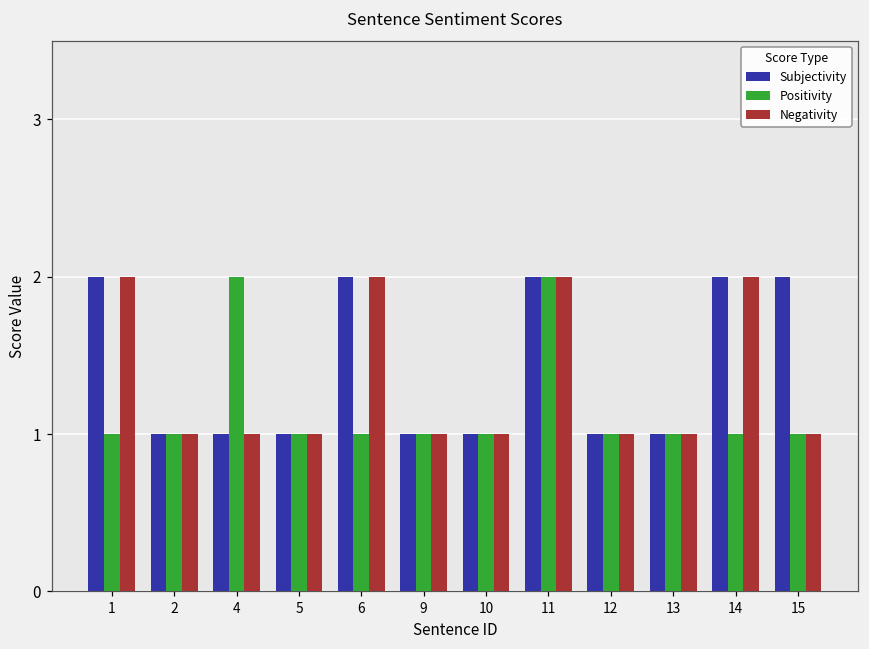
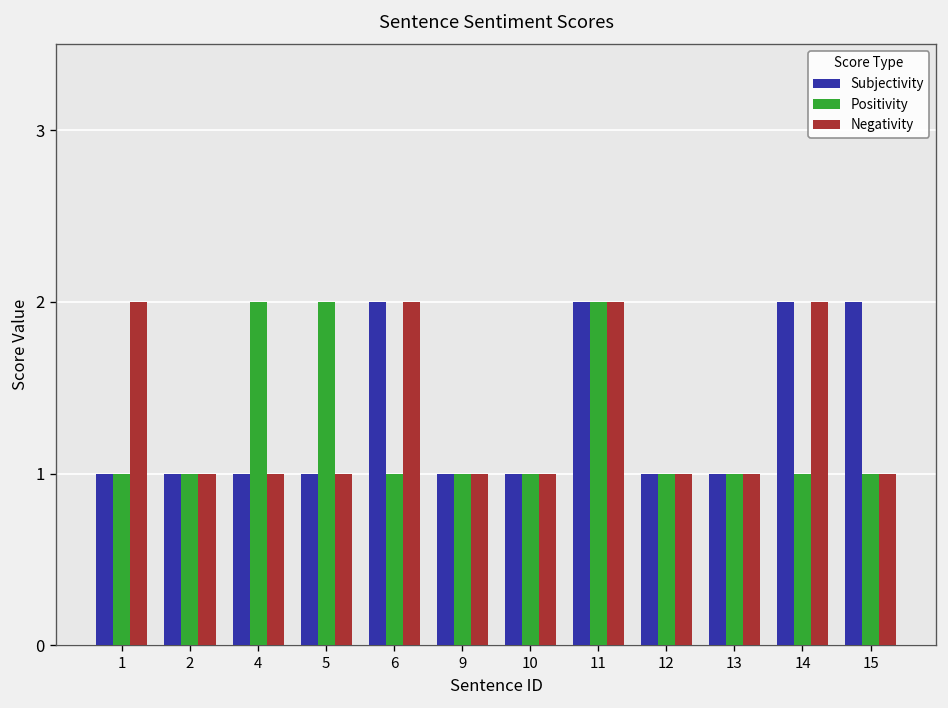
Subjectivity, 1: 2 -> 1
Positivity, 5: 1 -> 2
